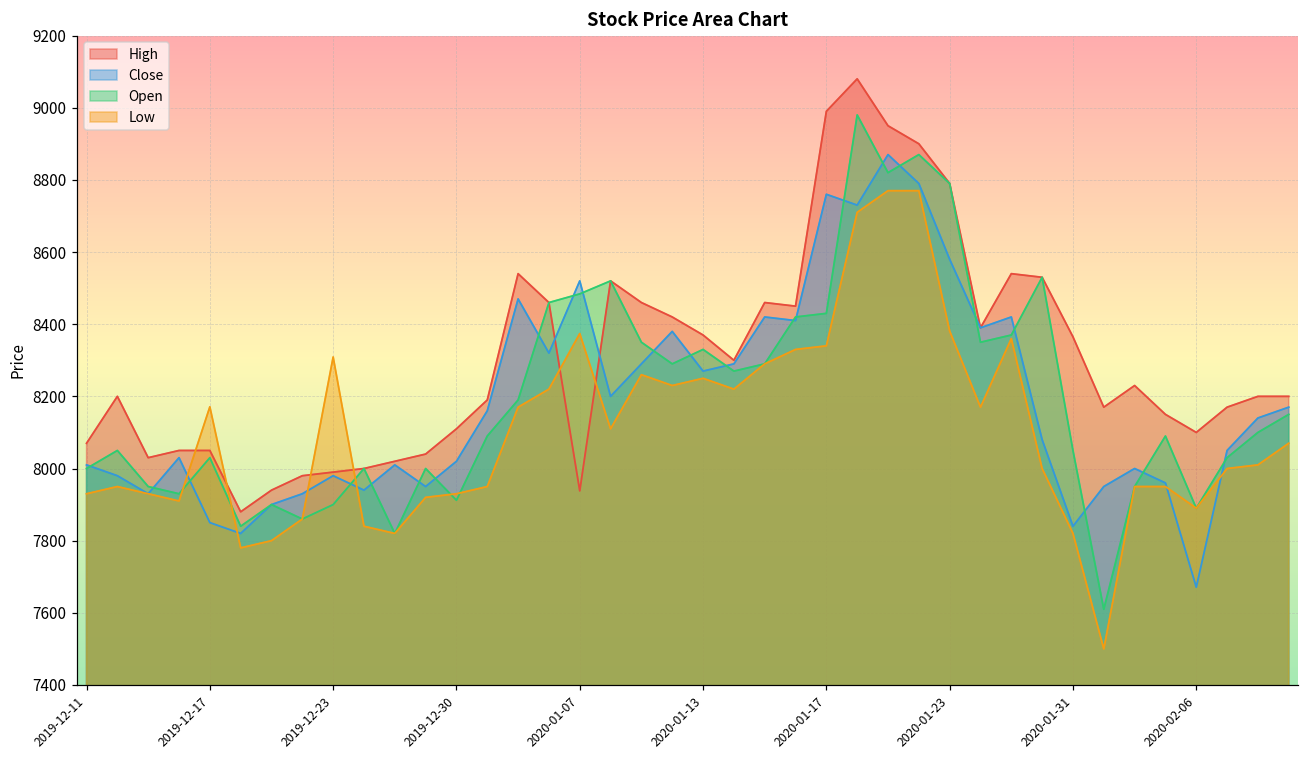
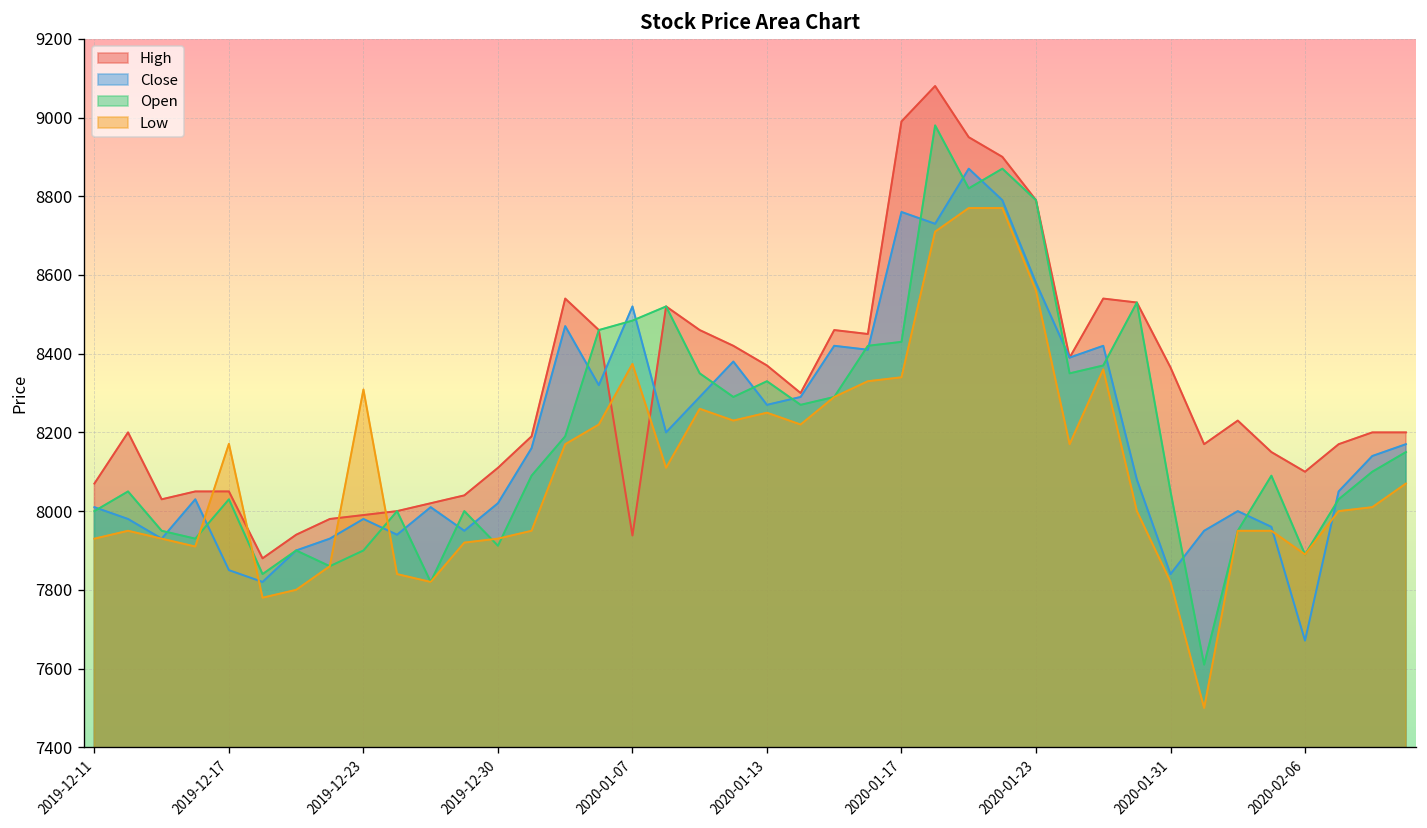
Low, 2020-01-23: 8380 -> 8560
